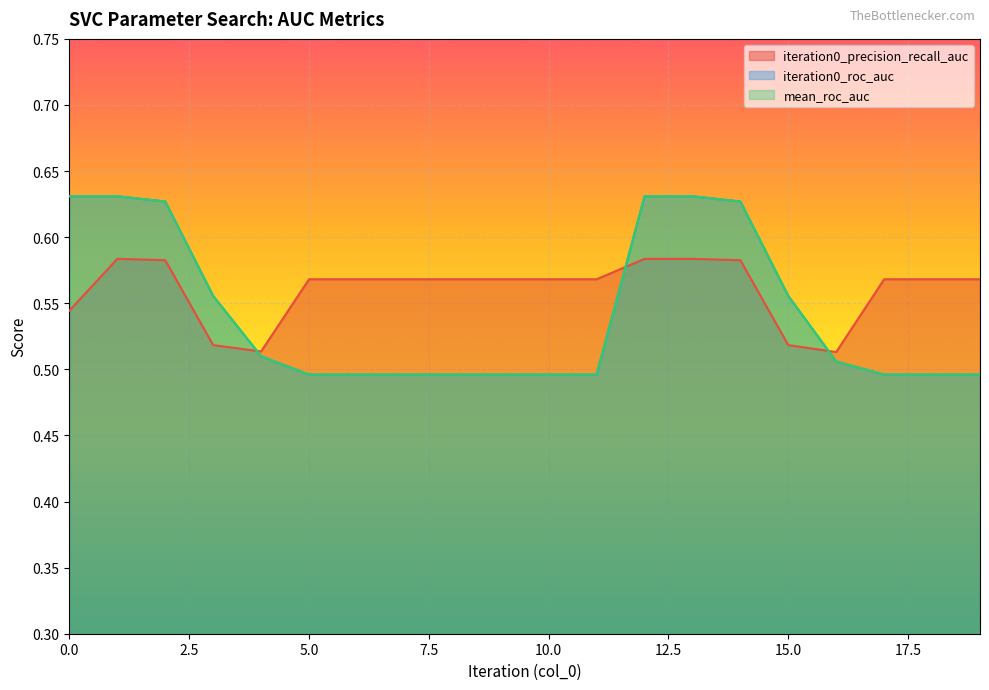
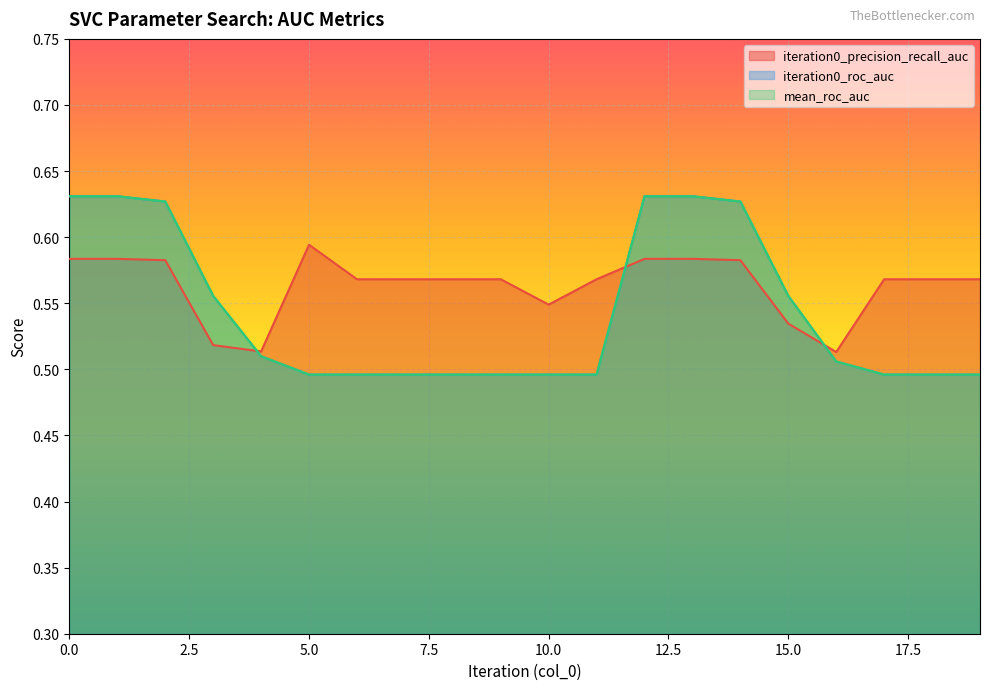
iteration0_precision_recall_auc, 0.0: 0.544 -> 0.584
iteration0_precision_recall_auc, 5.0: 0.568 -> 0.594
iteration0_precision_recall_auc, 10.0: 0.568 -> 0.549
iteration0_precision_recall_auc, 15.0: 0.518 -> 0.535
